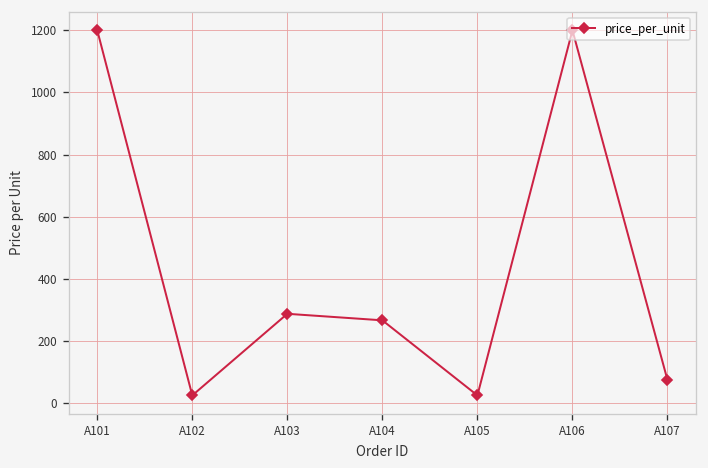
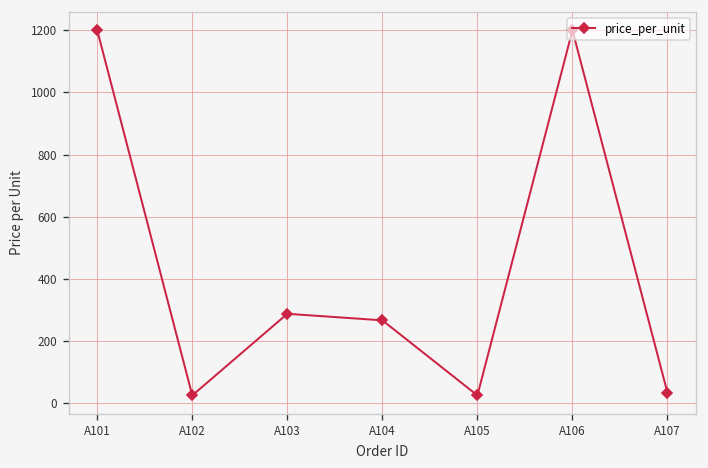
A107: 80 -> 30
